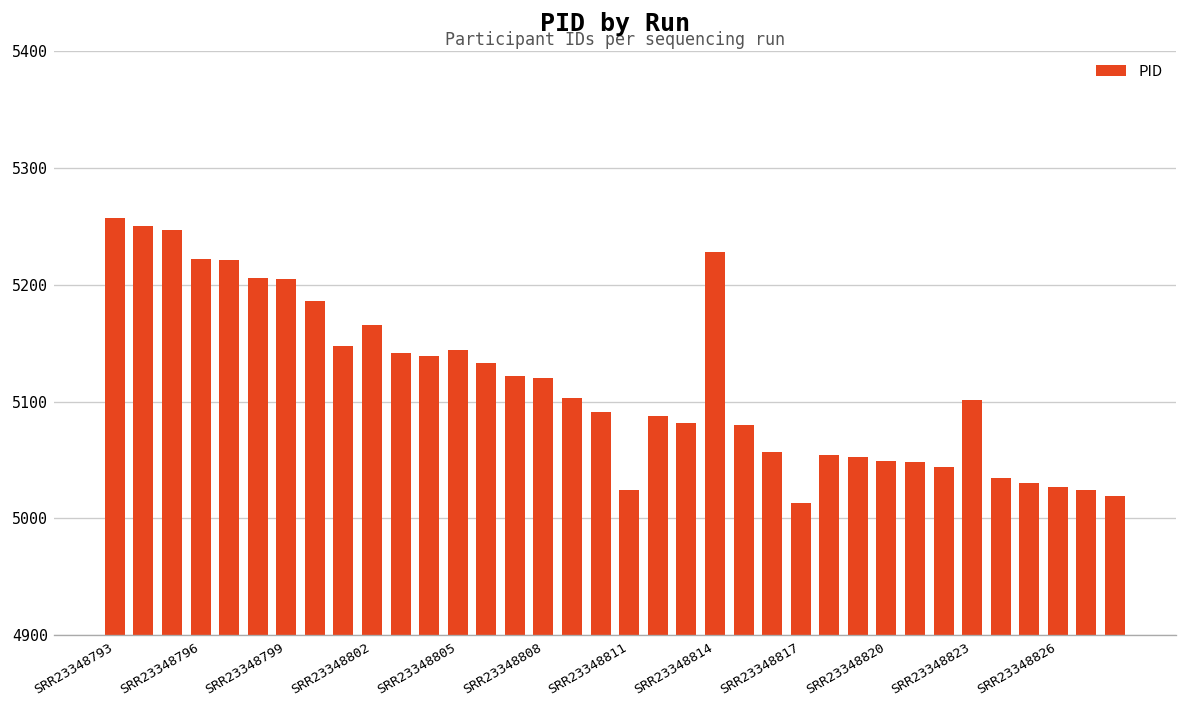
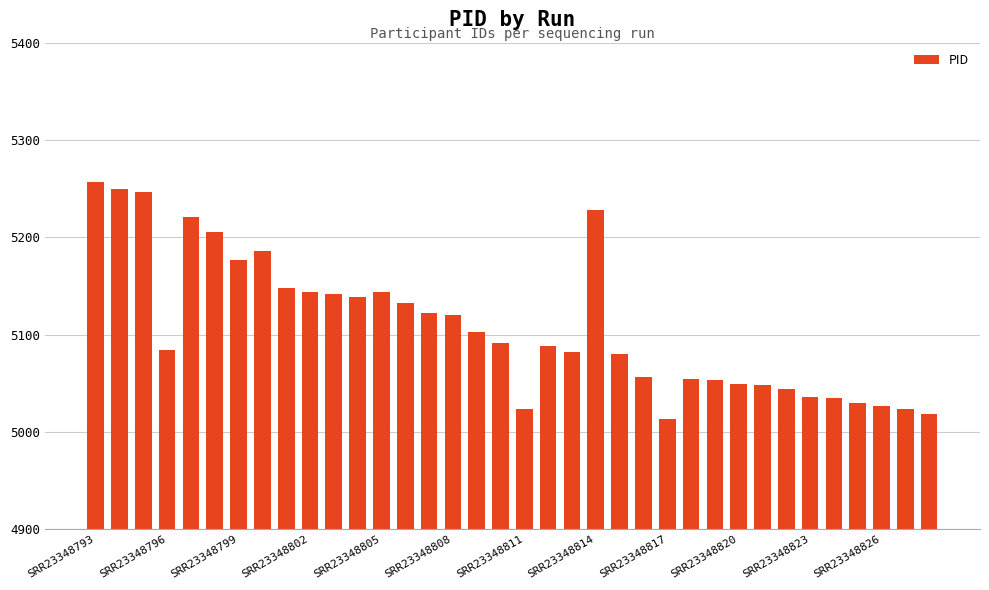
SRR23348796: 5220 -> 5080
SRR23348799: 5210 -> 5180
SRR23348802: 5170 -> 5140
SRR23348823: 5100 -> 5040
